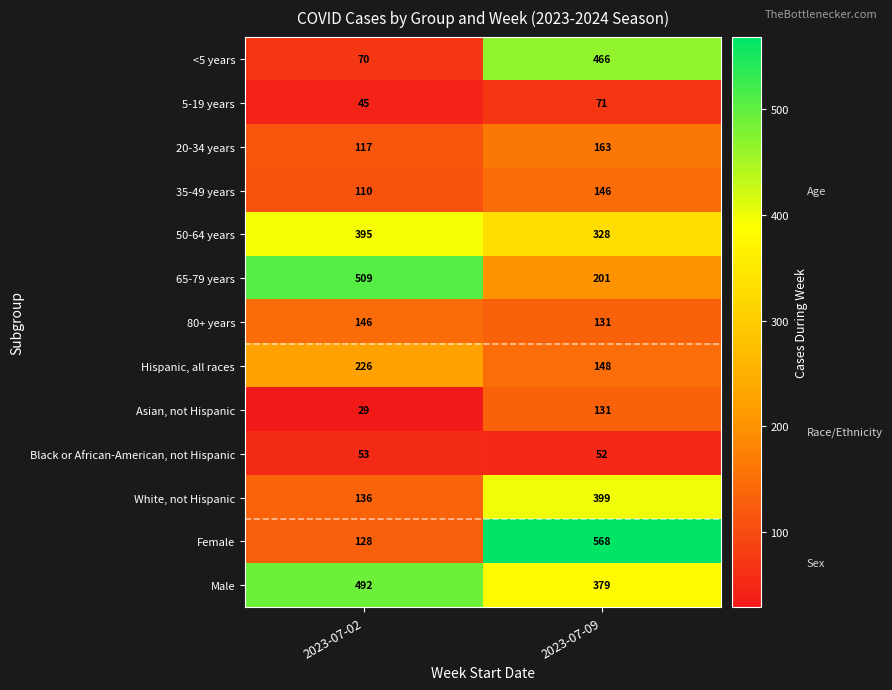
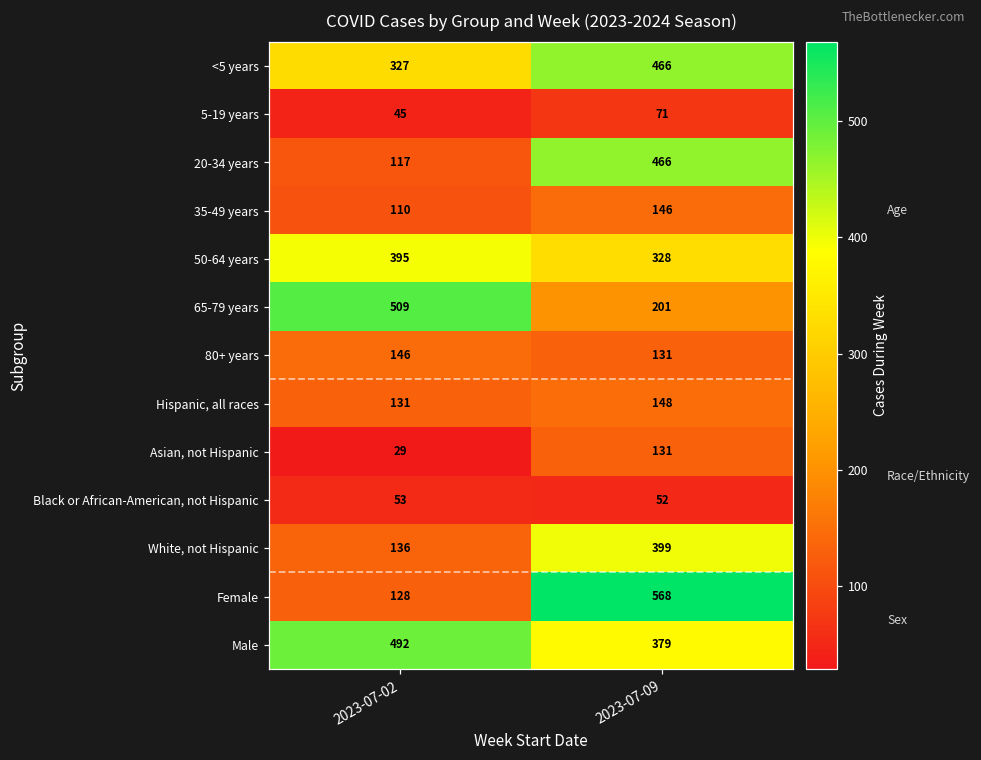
<5 years, 2023-07-02: 70 -> 327
20-34 years, 2023-07-09: 163 -> 466
Hispanic, all races, 2023-07-02: 226 -> 131
